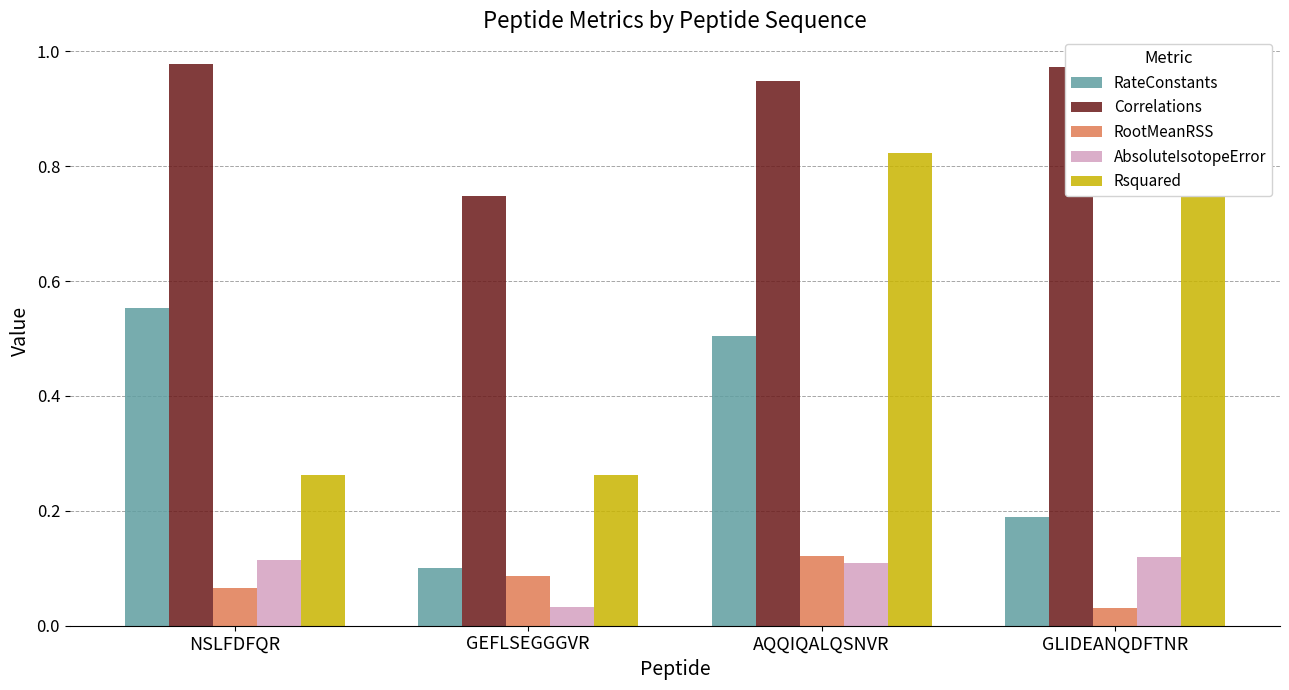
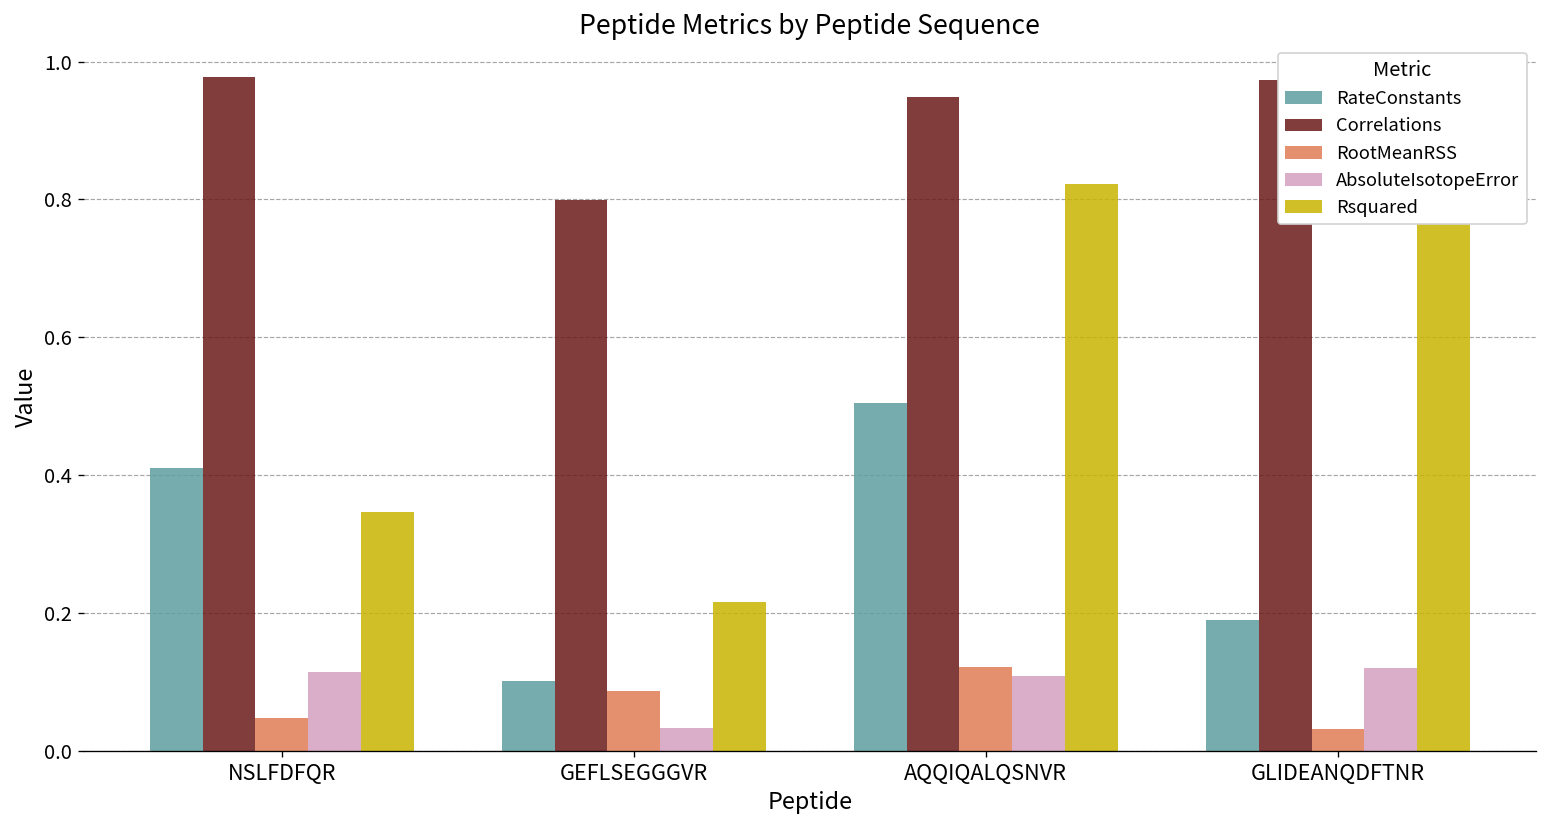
RateConstants, NSLFDFQR: 0.55 -> 0.41
RootMeanRSS, NSLFDFQR: 0.07 -> 0.05
Rsquared, NSLFDFQR: 0.26 -> 0.35
Correlations, GEFLSEGGGVR: 0.75 -> 0.80
Rsquared, GEFLSEGGGVR: 0.26 -> 0.22
